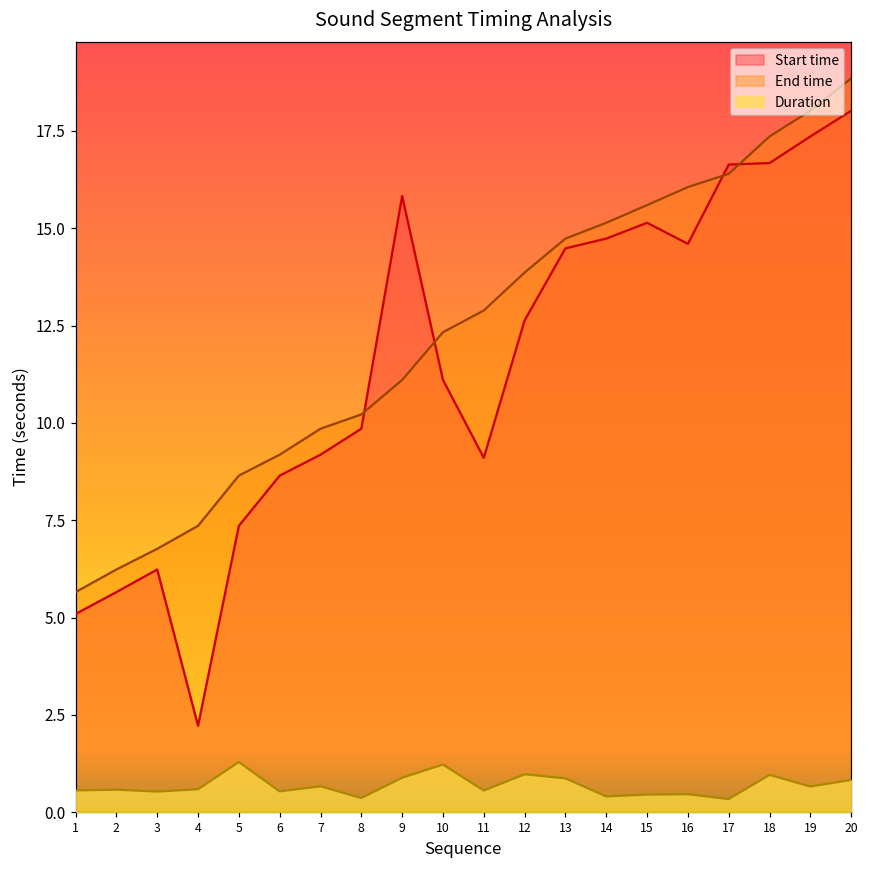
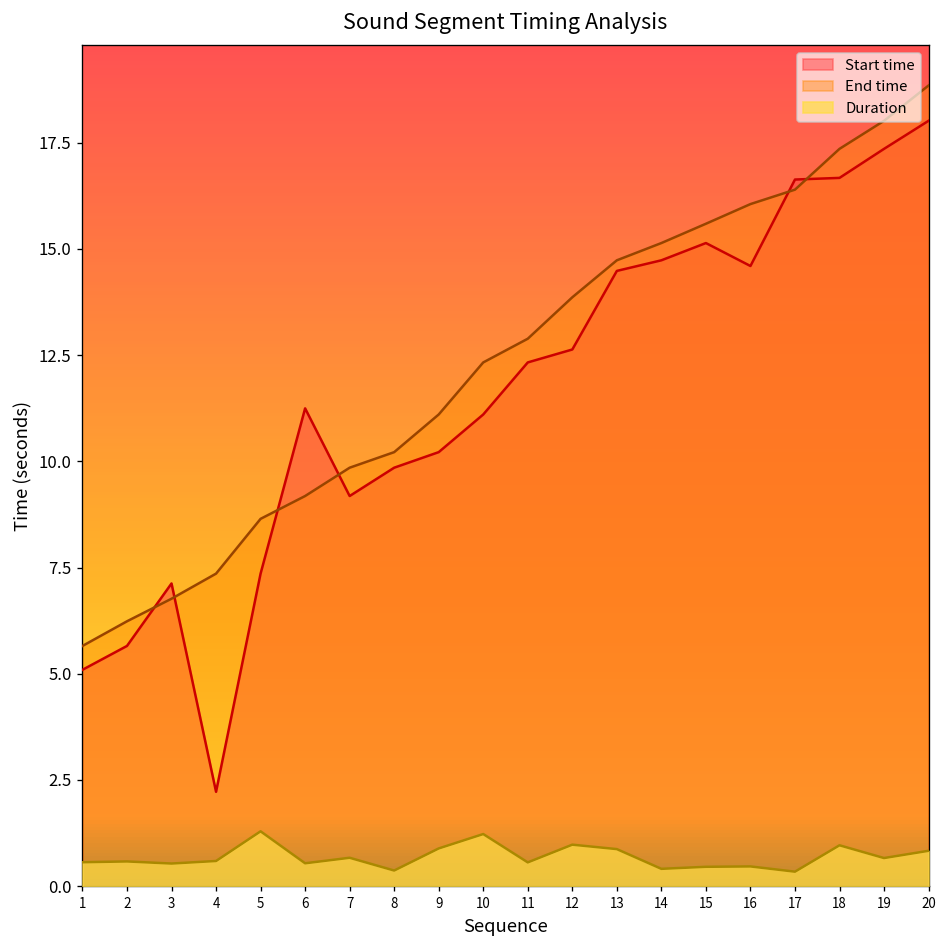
Start time, 3: 6.2 -> 7.1
Start time, 6: 8.6 -> 11.2
Start time, 9: 15.8 -> 10.2
Start time, 11: 9.1 -> 12.3
